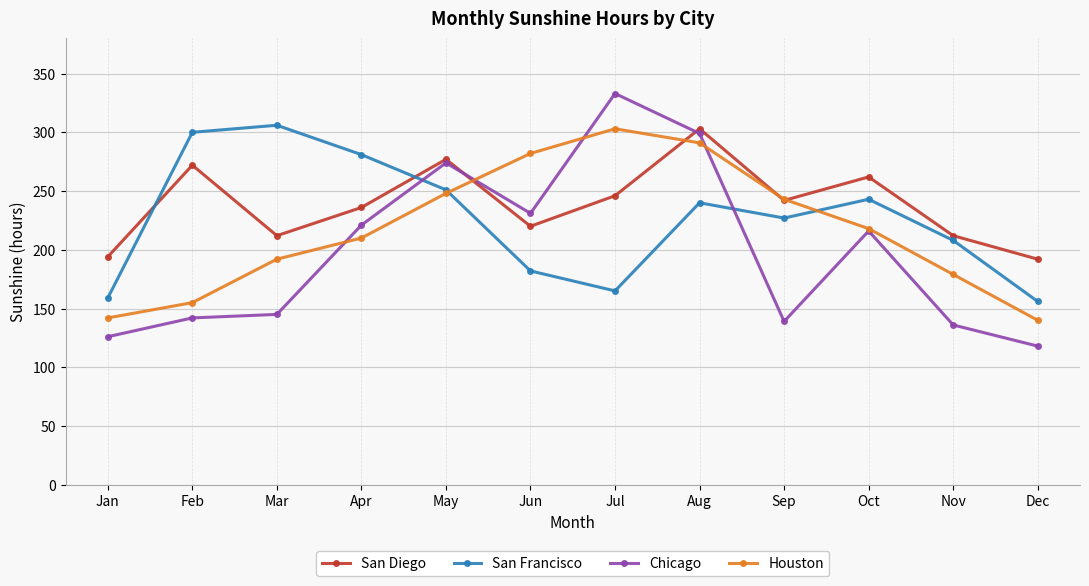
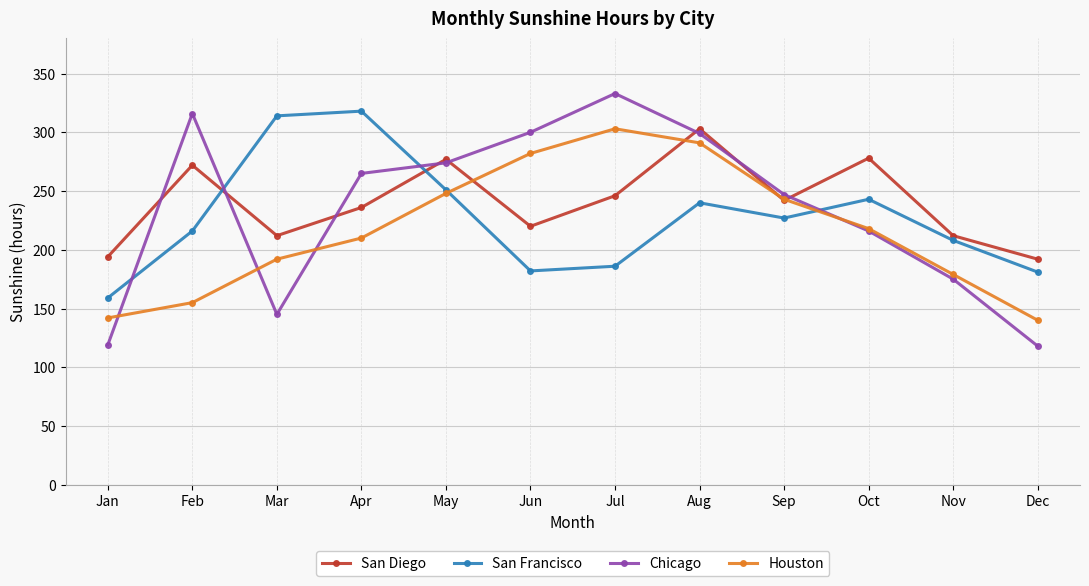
Chicago, Jan: 126 -> 119
San Francisco, Feb: 300 -> 216
Chicago, Feb: 142 -> 316
San Francisco, Mar: 306 -> 314
San Francisco, Apr: 281 -> 318
Chicago, Apr: 221 -> 265
Chicago, Jun: 231 -> 300
San Francisco, Jul: 165 -> 186
Chicago, Sep: 139 -> 247
San Diego, Oct: 262 -> 278
Chicago, Nov: 136 -> 175
San Francisco, Dec: 156 -> 181
